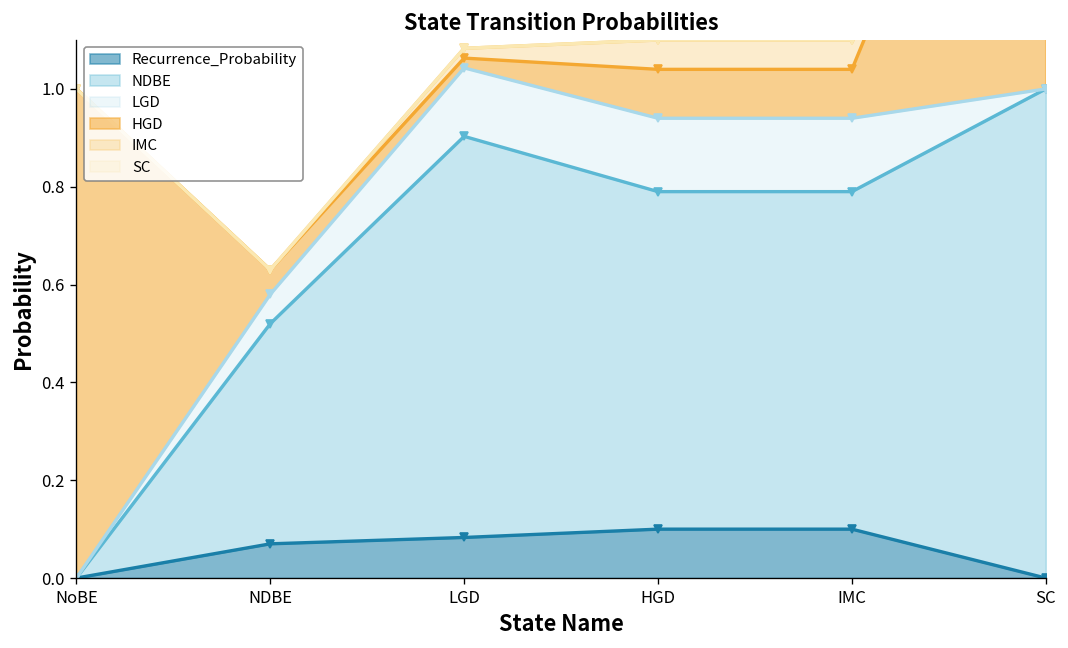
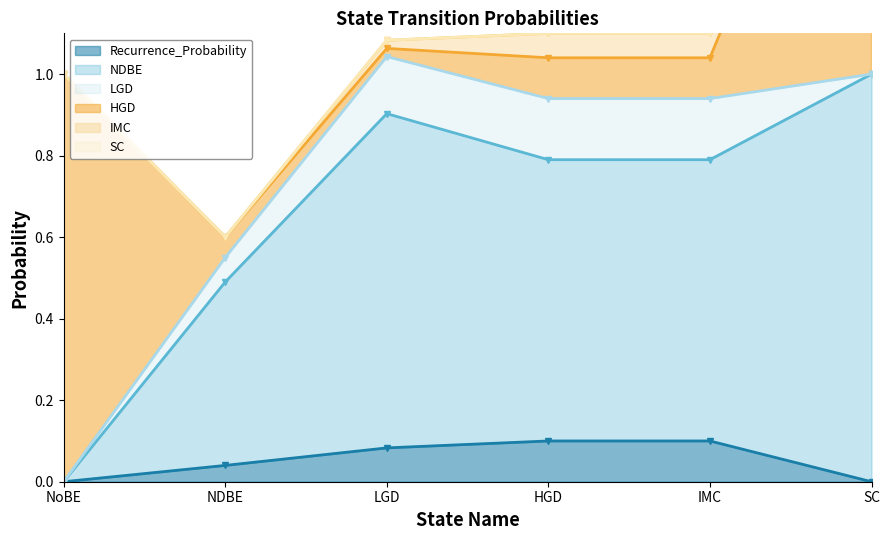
Recurrence_Probability, NDBE: 0.07 -> 0.04
